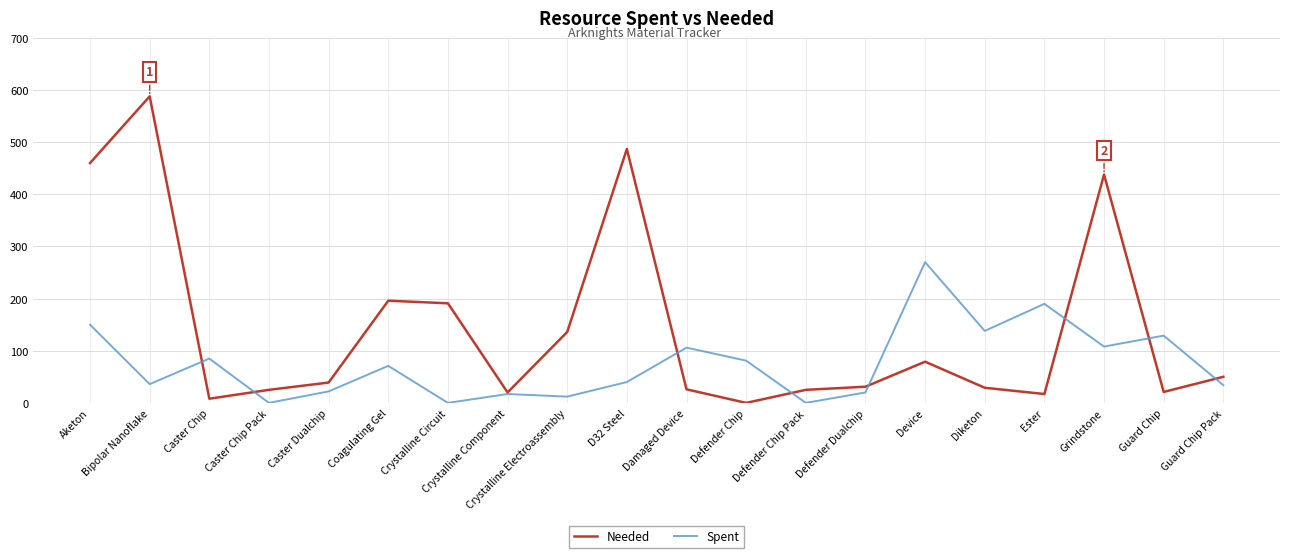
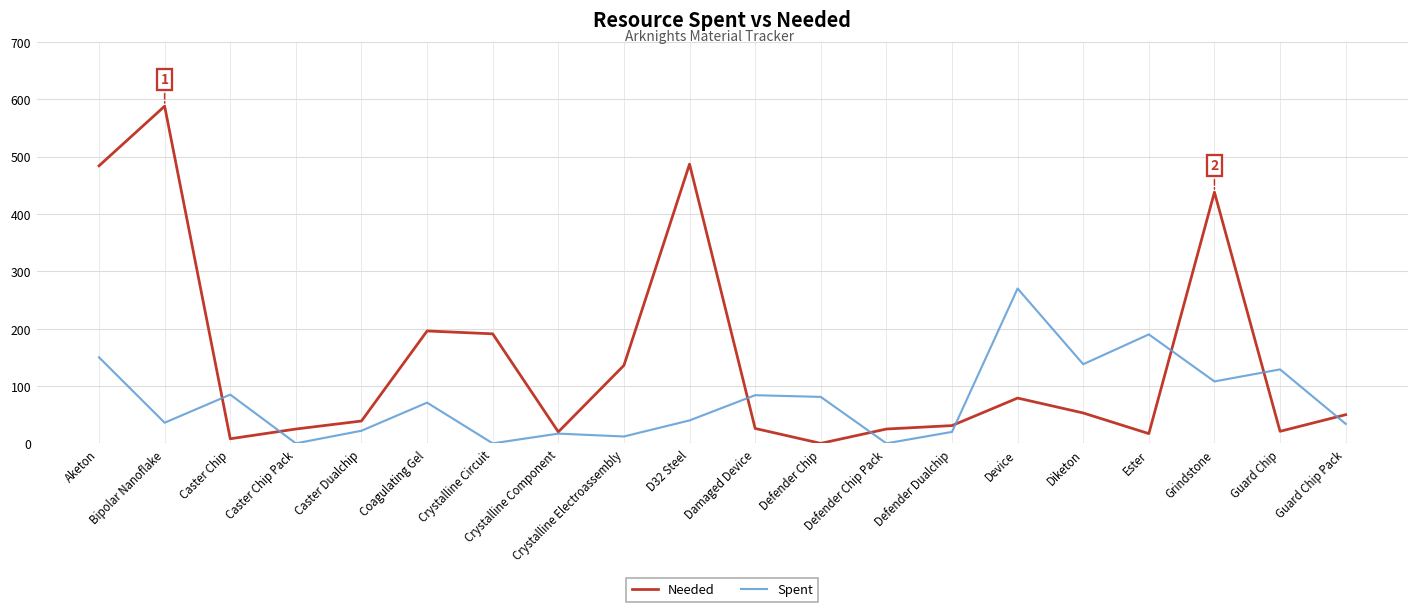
Needed, Aketon: 460 -> 480
Spent, Damaged Device: 110 -> 80
Needed, Diketon: 30 -> 50
